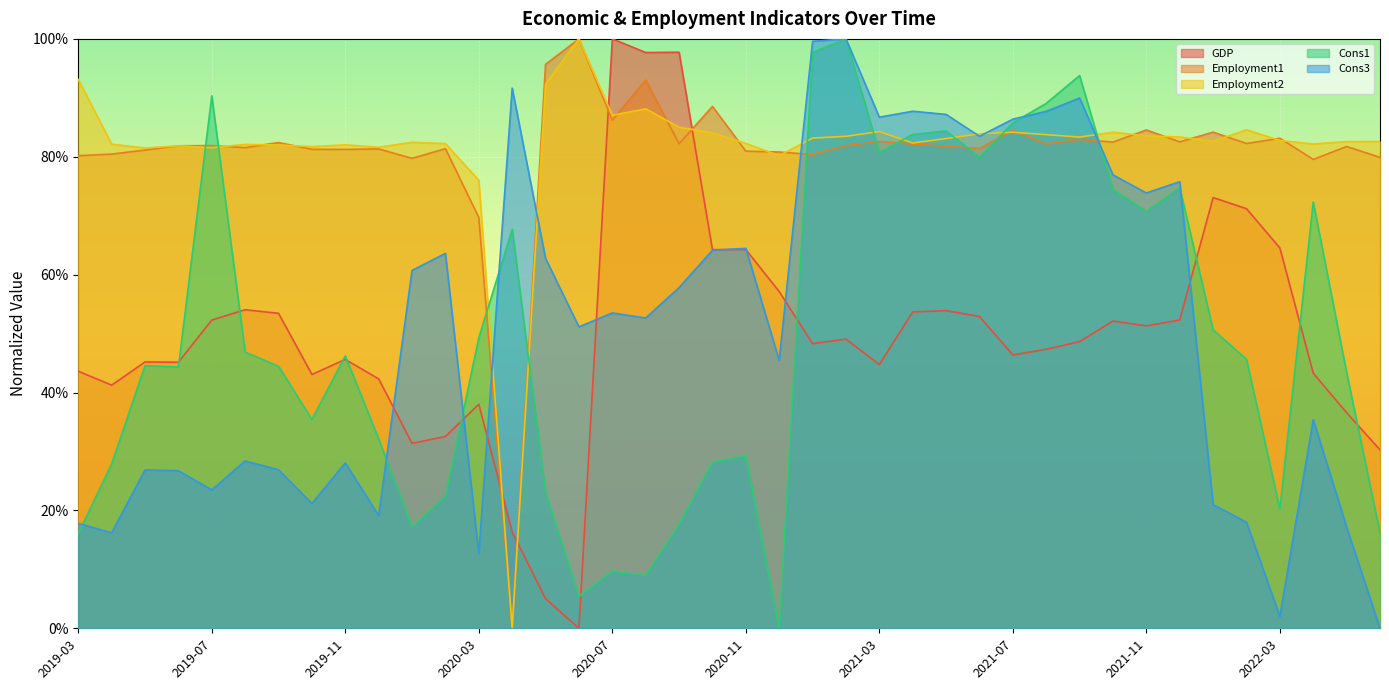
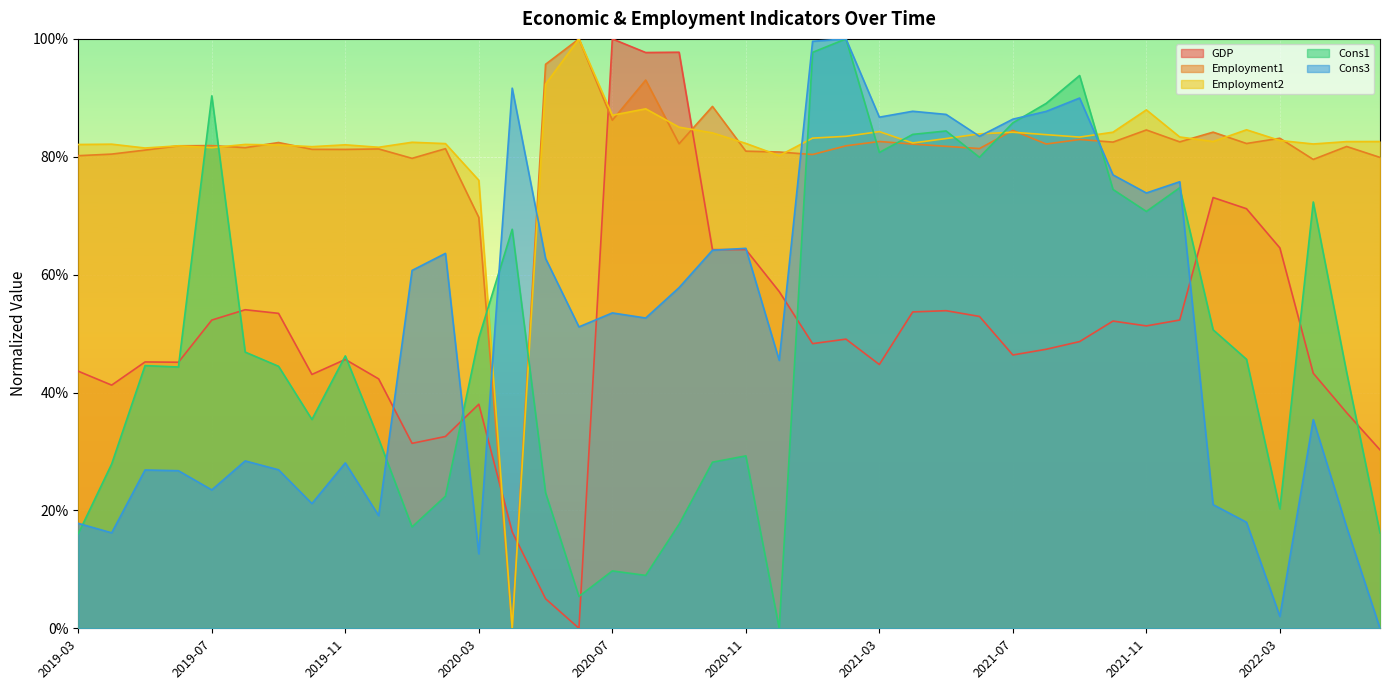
Employment2, 2019-03: 93% -> 82%
Employment2, 2021-11: 84% -> 88%
